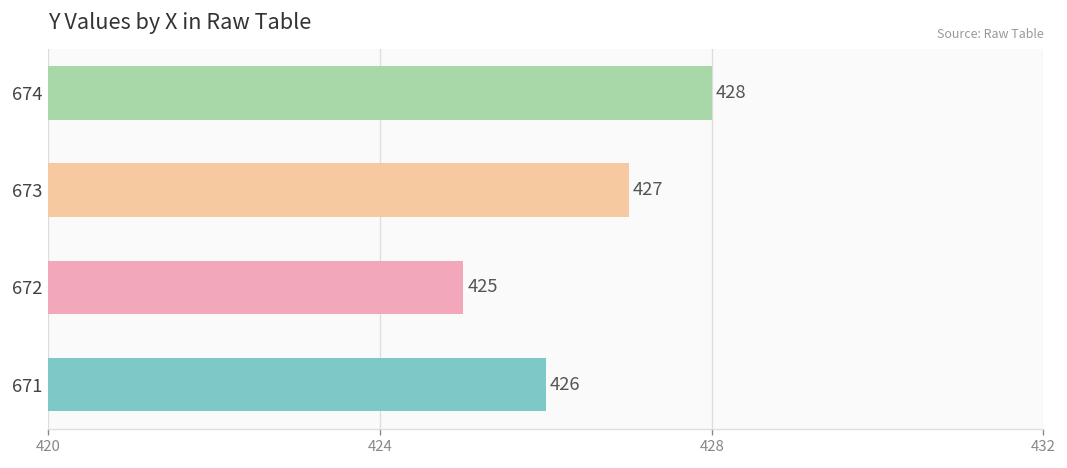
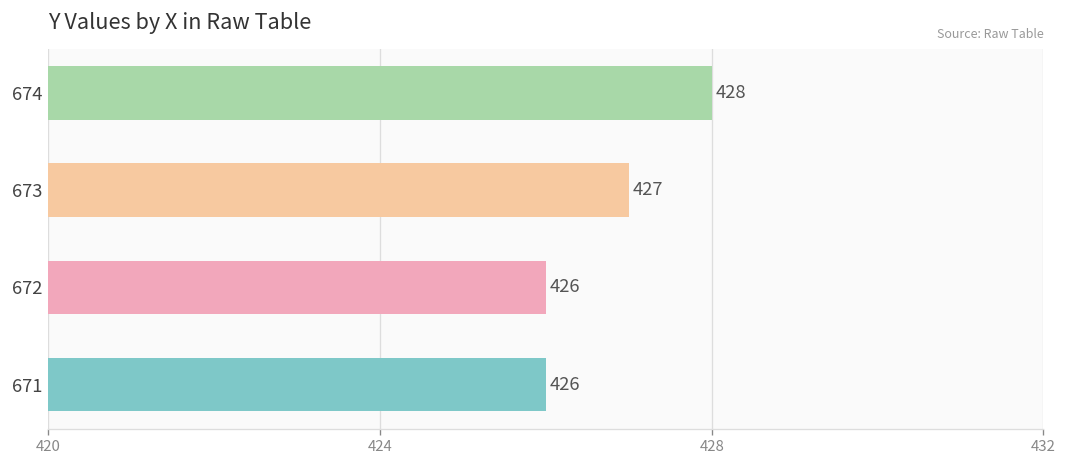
672: 425 -> 426
